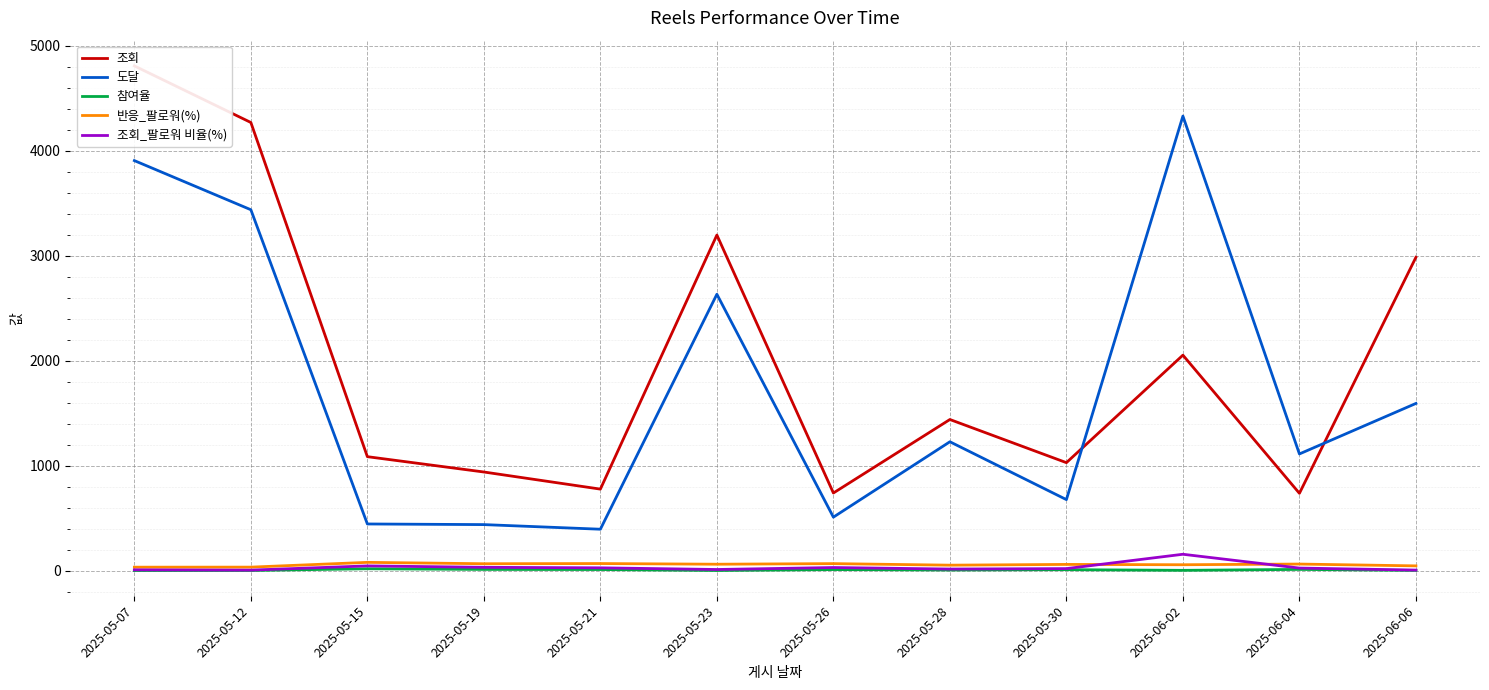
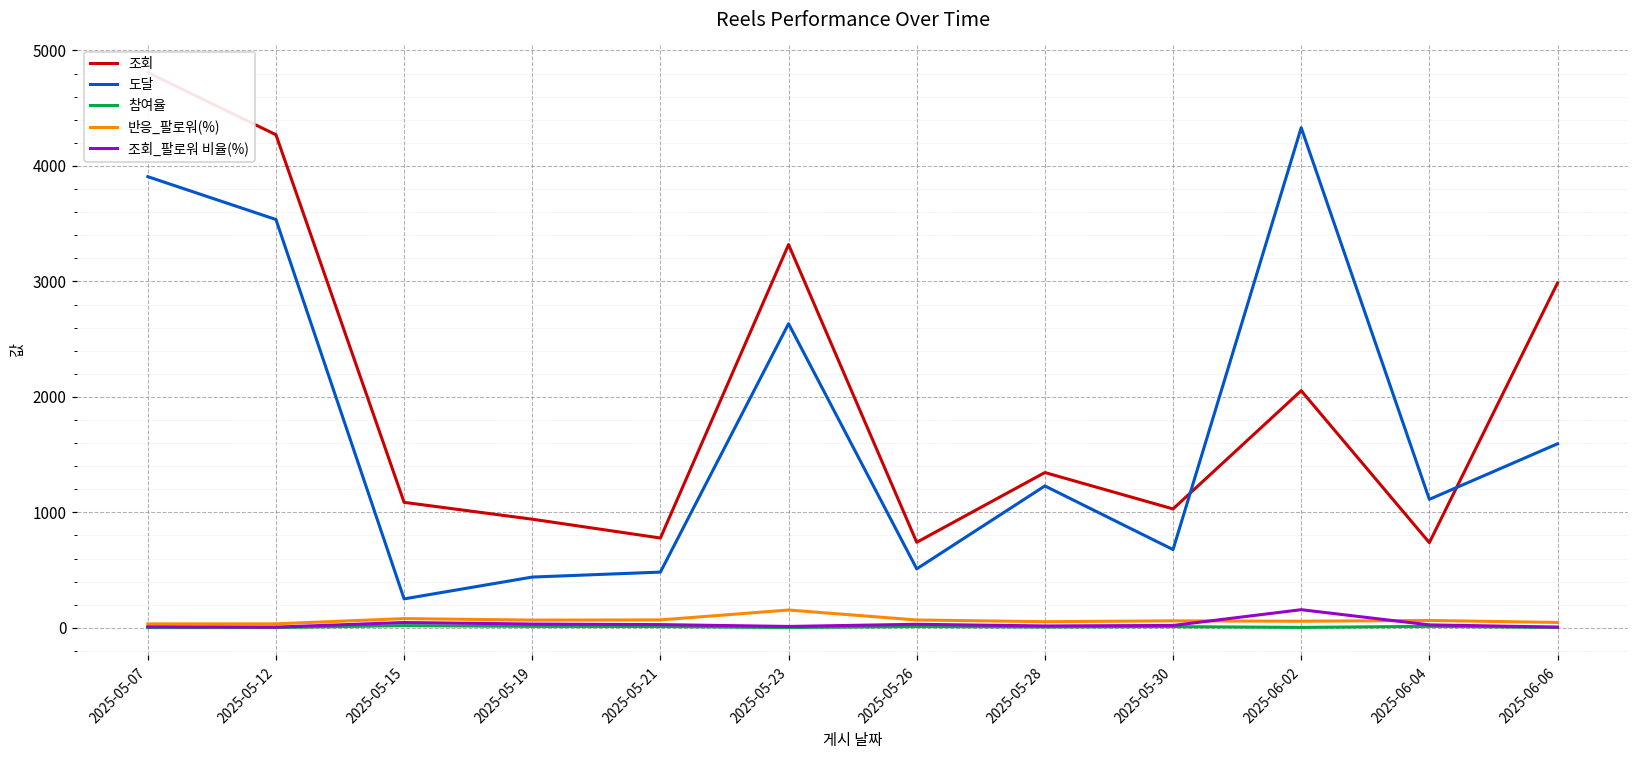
도달, 2025-05-12: 3440 -> 3540
도달, 2025-05-15: 450 -> 250
도달, 2025-05-21: 400 -> 480
조회, 2025-05-23: 3200 -> 3320
반응_팔로워(%), 2025-05-23: 60 -> 150
조회, 2025-05-28: 1440 -> 1350
